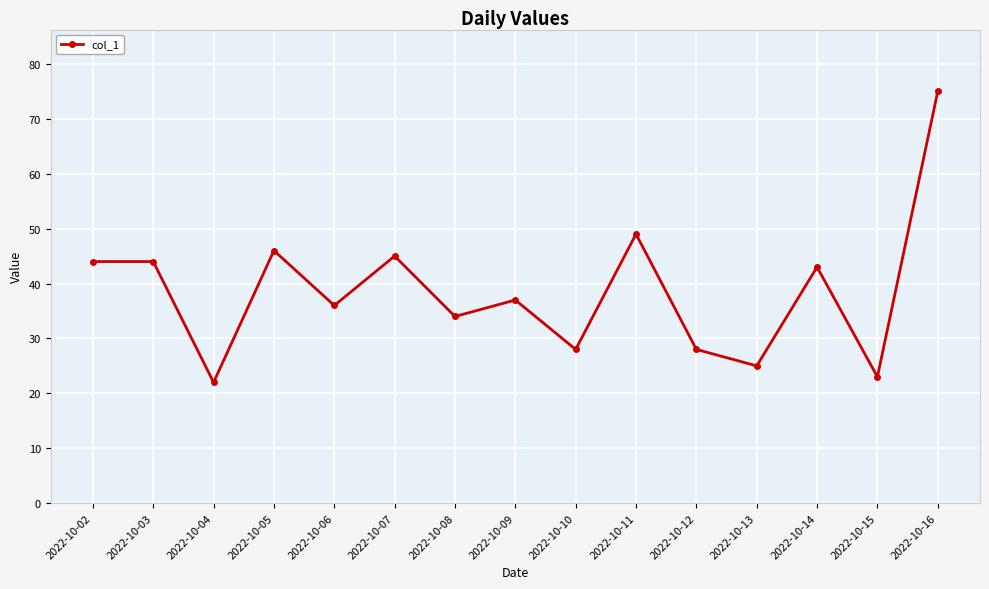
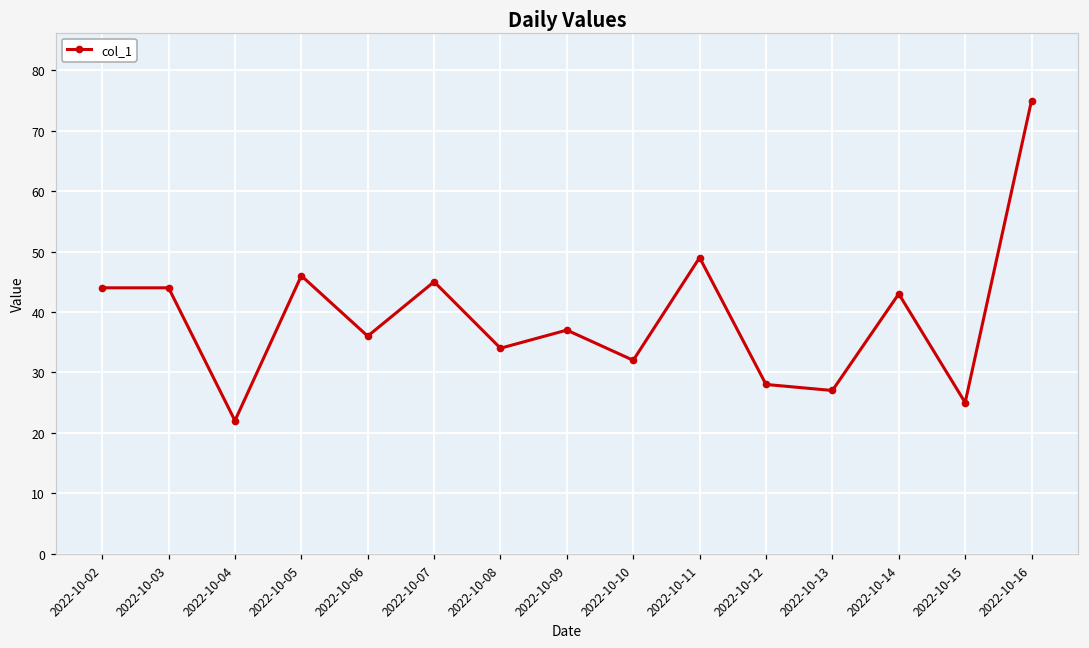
2022-10-10: 28 -> 32
2022-10-13: 25 -> 27
2022-10-15: 23 -> 25
